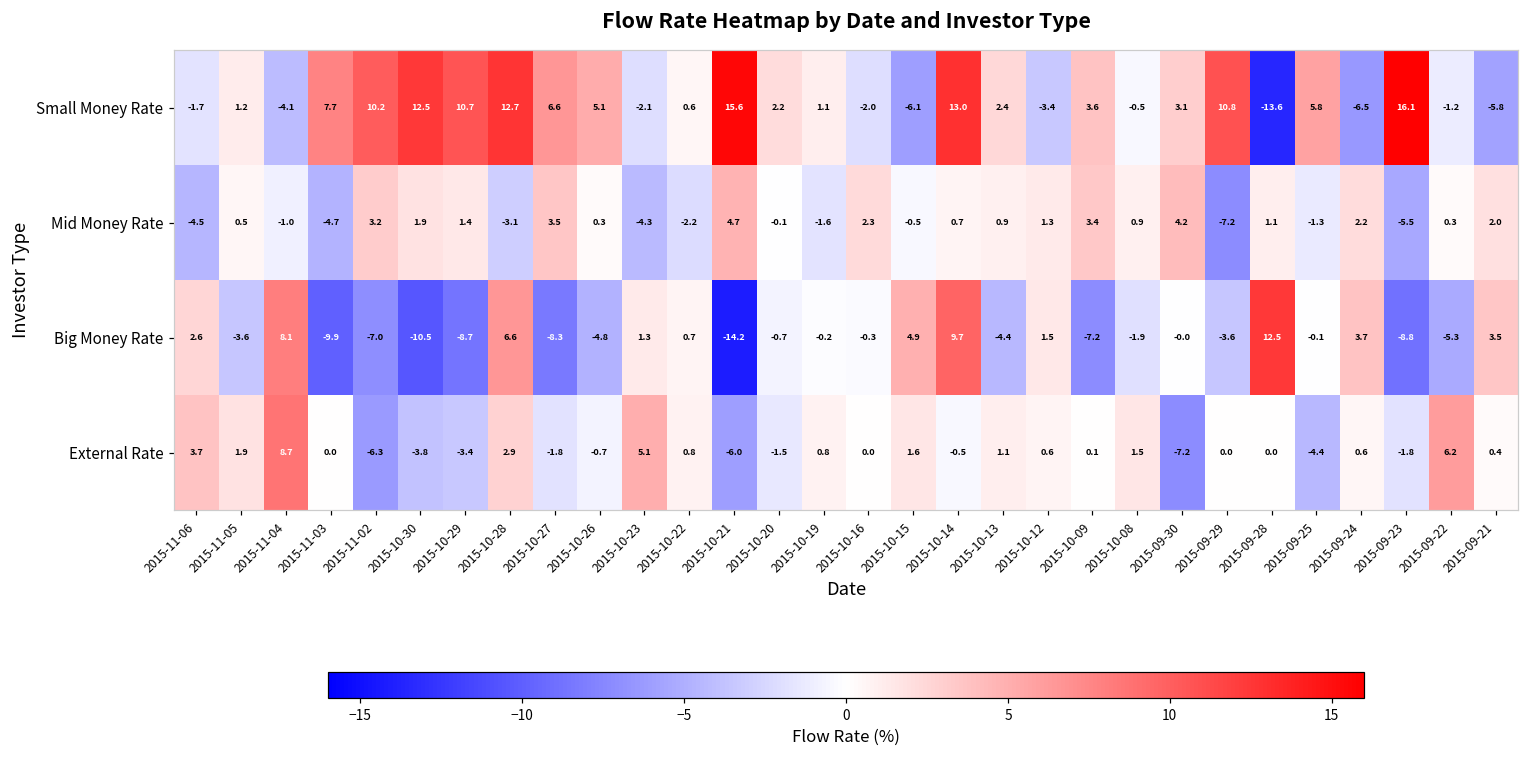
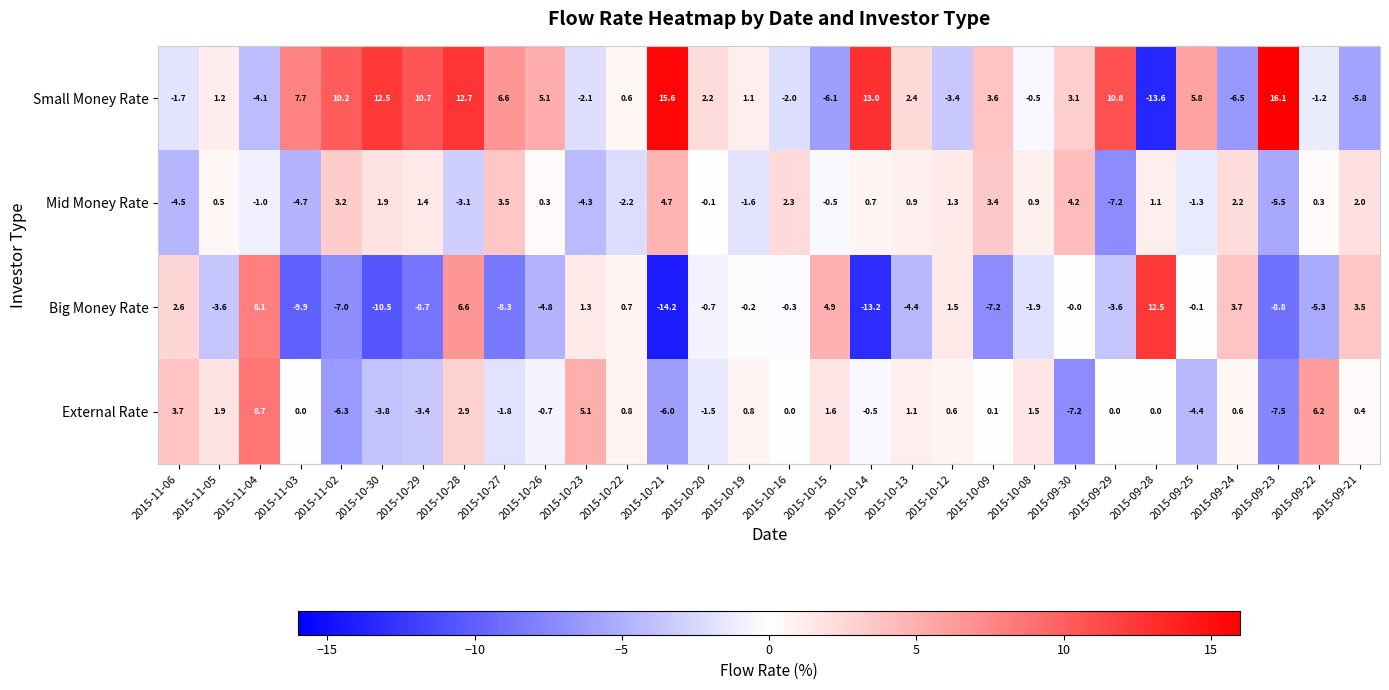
Big Money Rate, 2015-10-14: 9.7 -> -13.2
External Rate, 2015-09-23: -1.8 -> -7.5
